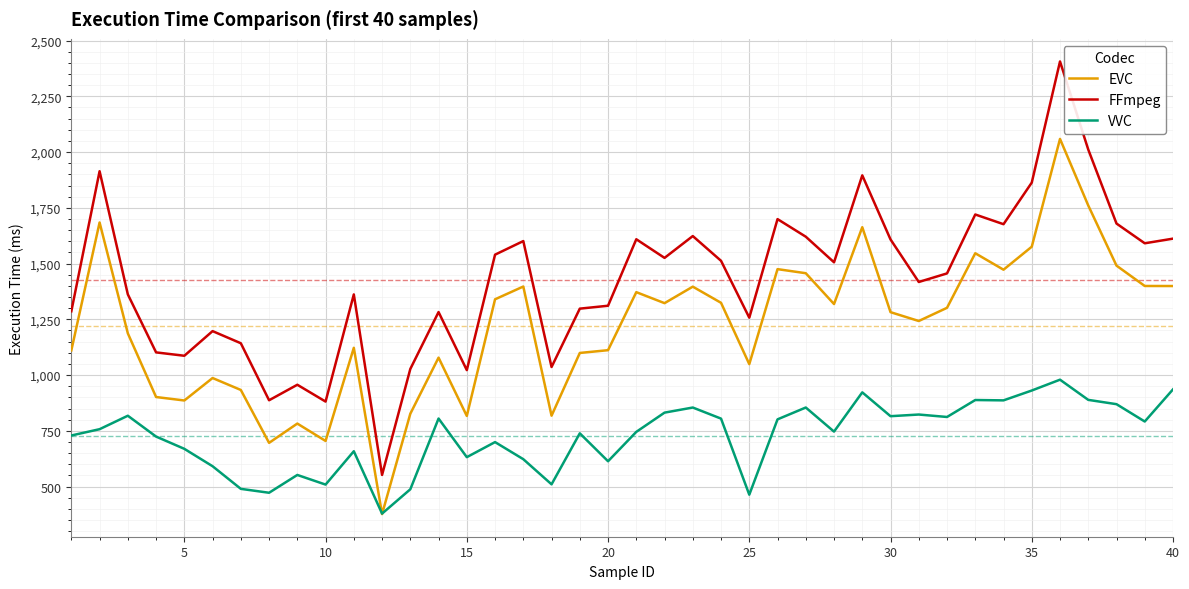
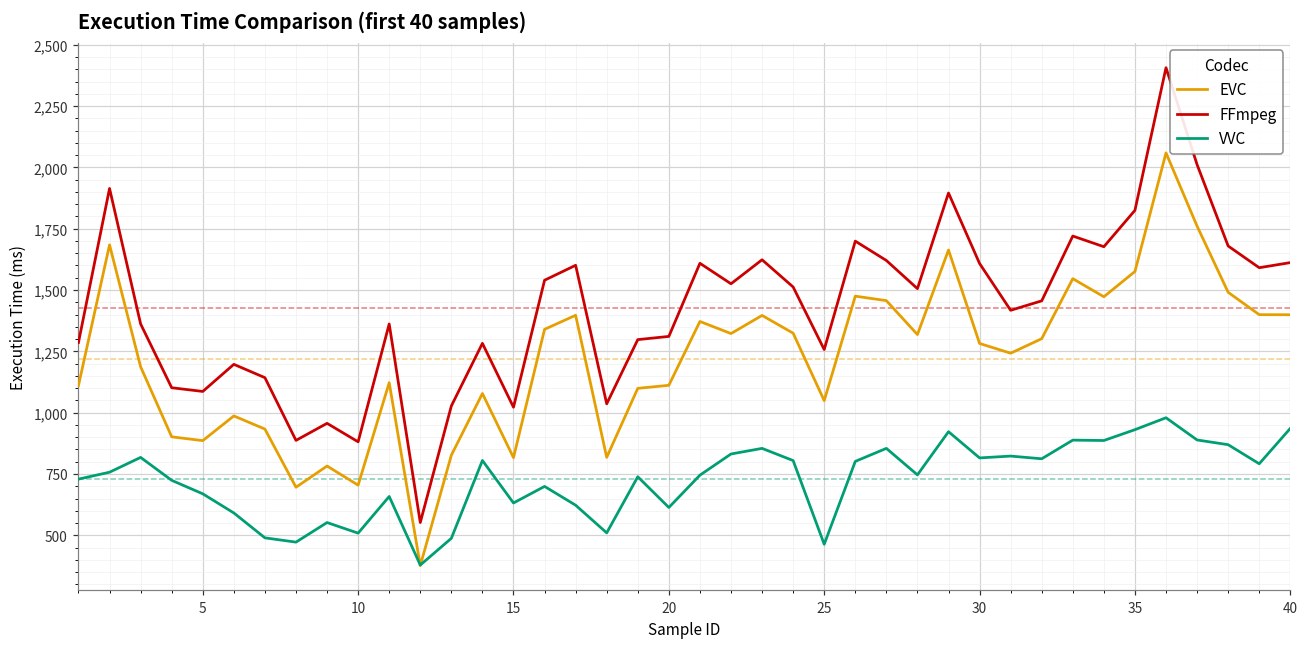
FFmpeg, 35: 1,860 -> 1,820
